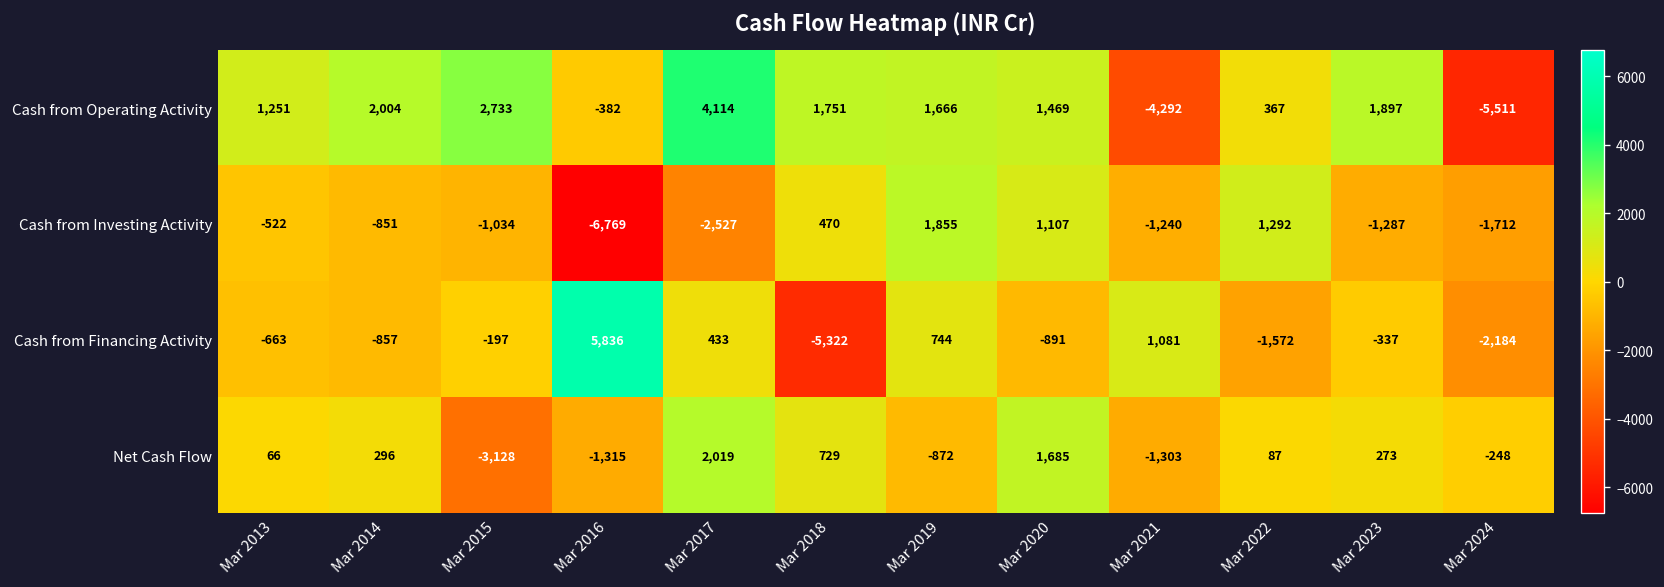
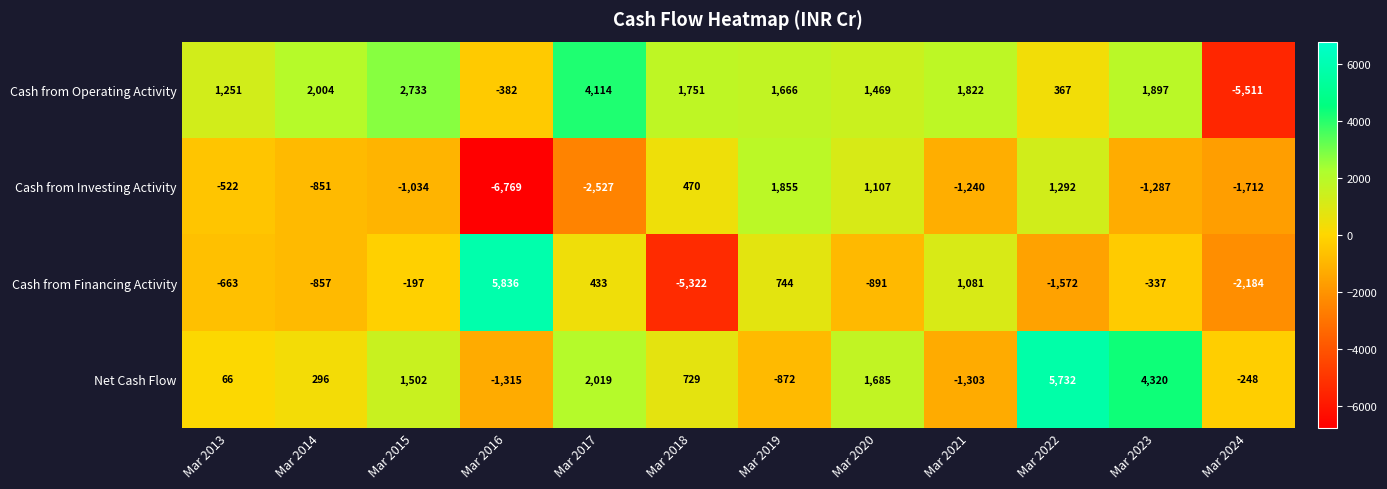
Cash from Operating Activity, Mar 2021: -4,292 -> 1,822
Net Cash Flow, Mar 2015: -3,128 -> 1,502
Net Cash Flow, Mar 2022: 87 -> 5,732
Net Cash Flow, Mar 2023: 273 -> 4,320
